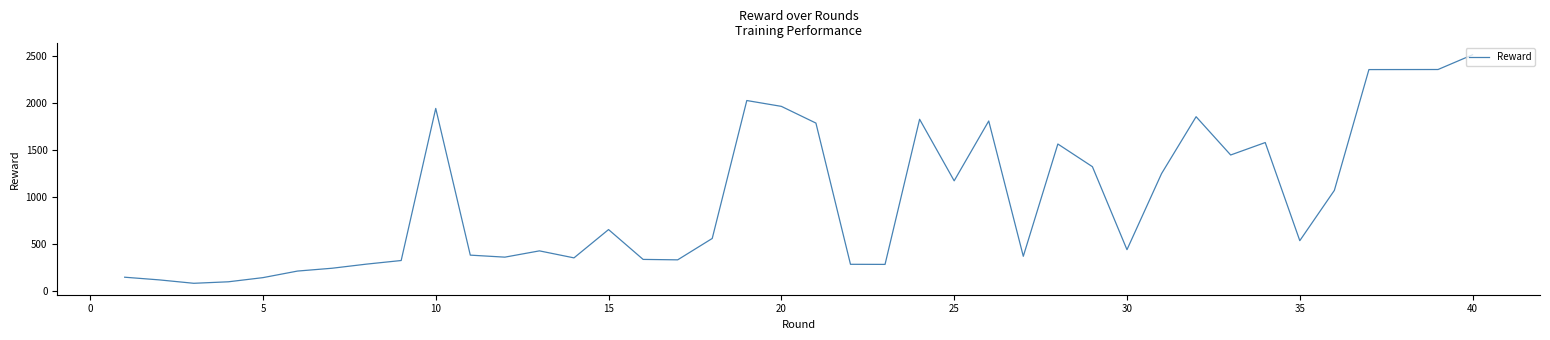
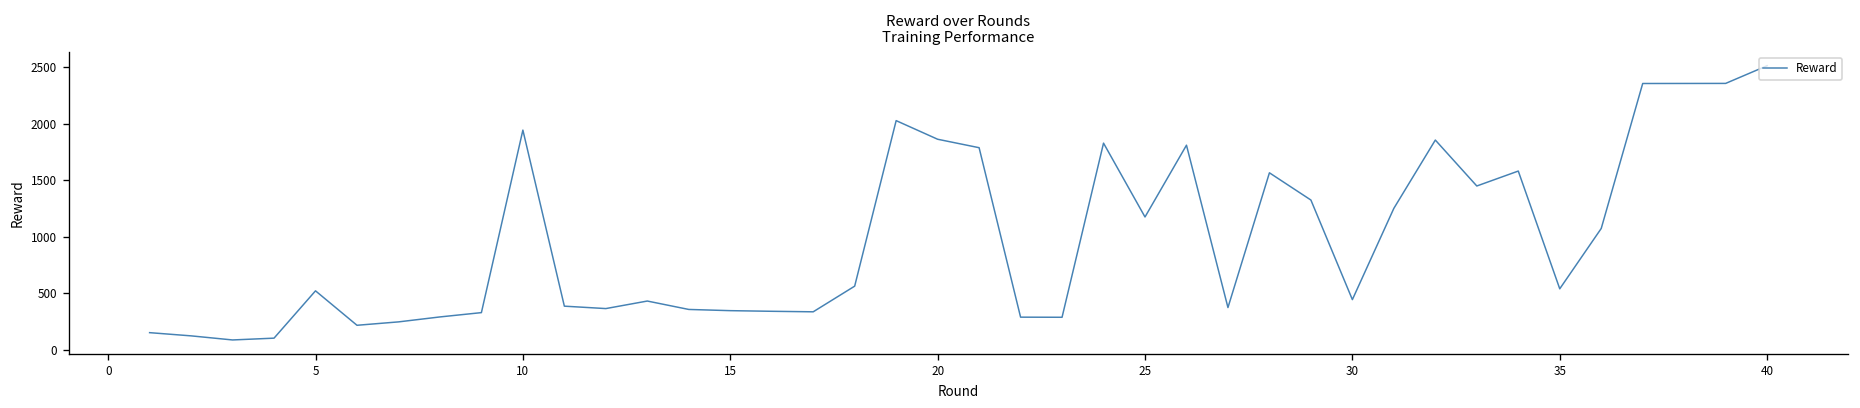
5: 100 -> 500
15: 700 -> 300
20: 2000 -> 1900
